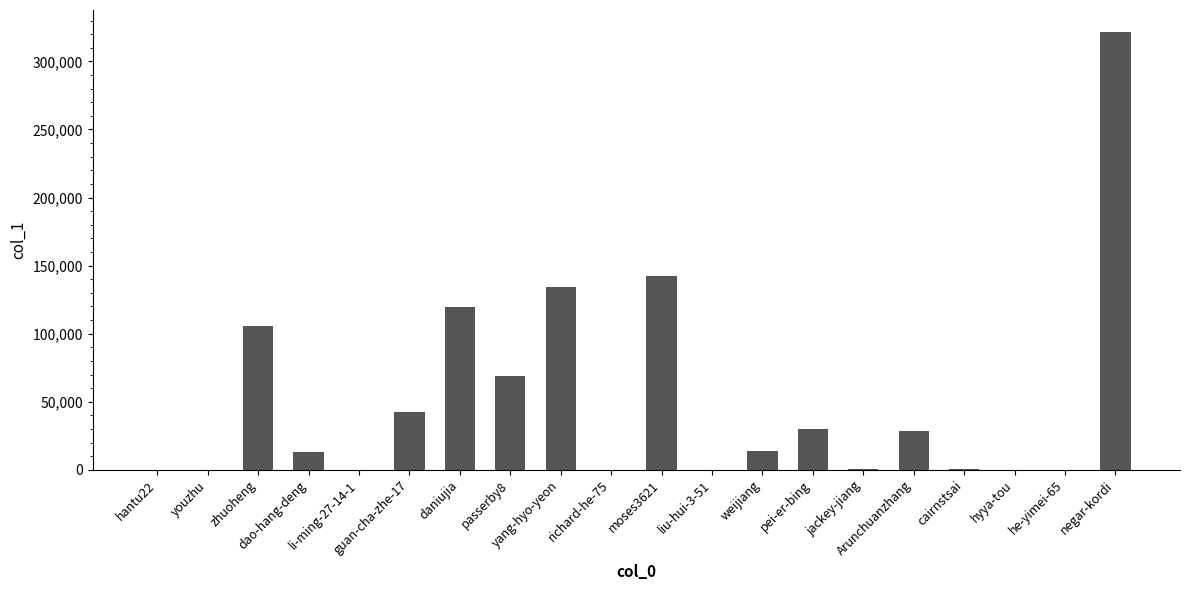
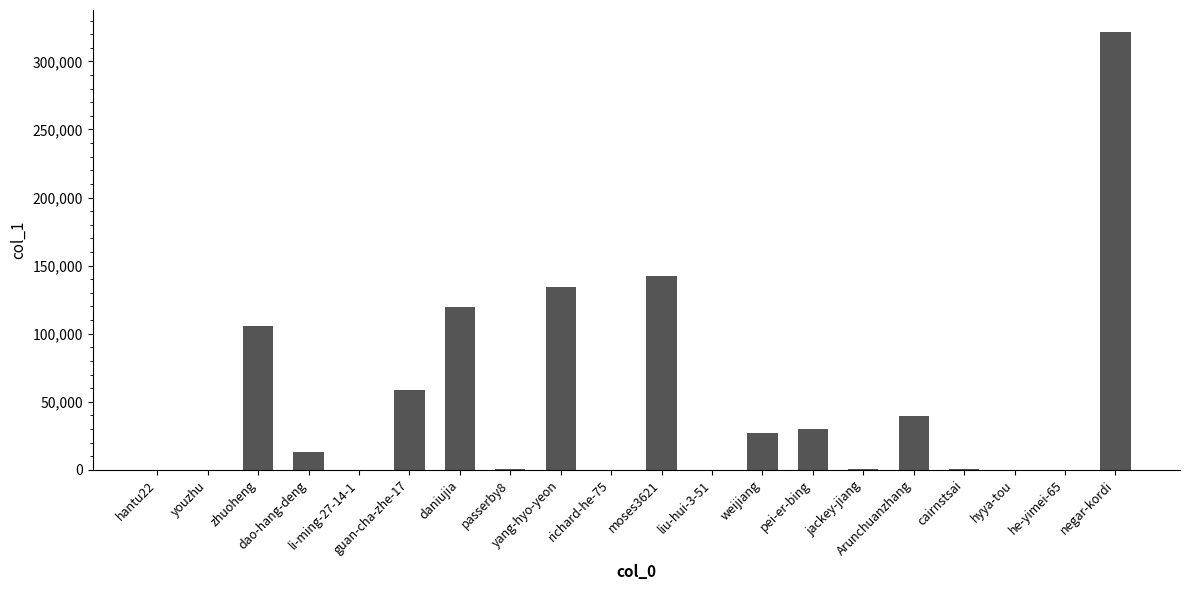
guan-cha-zhe-17: 42,000 -> 59,000
passerby8: 69,000 -> 0
weijiang: 14,000 -> 27,000
Arunchuanzhang: 29,000 -> 39,000
